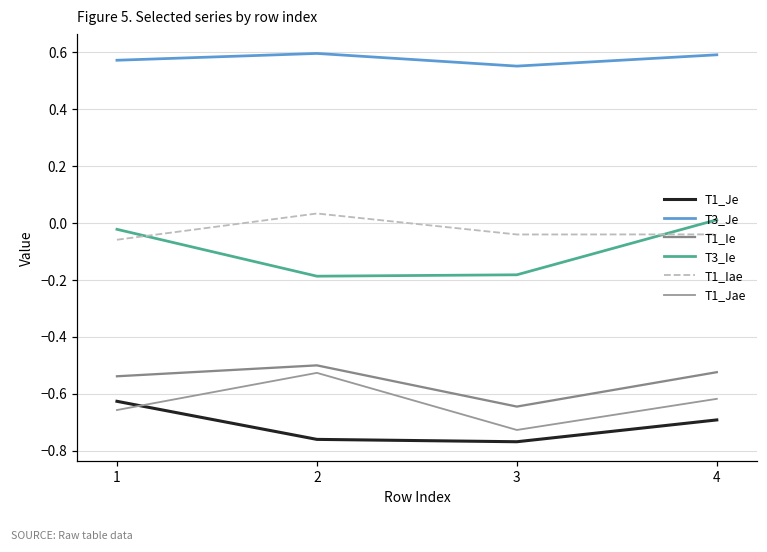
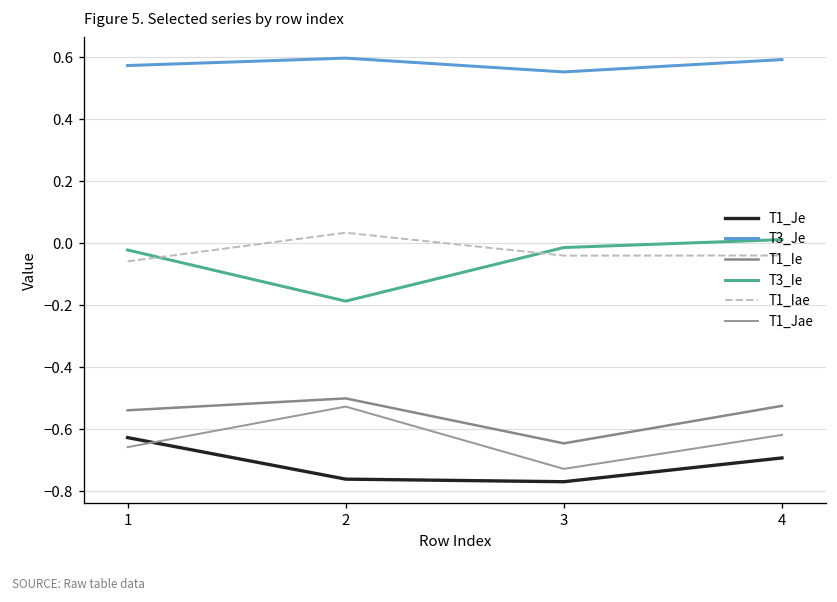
T3_Ie, 3: -0.18 -> -0.01
